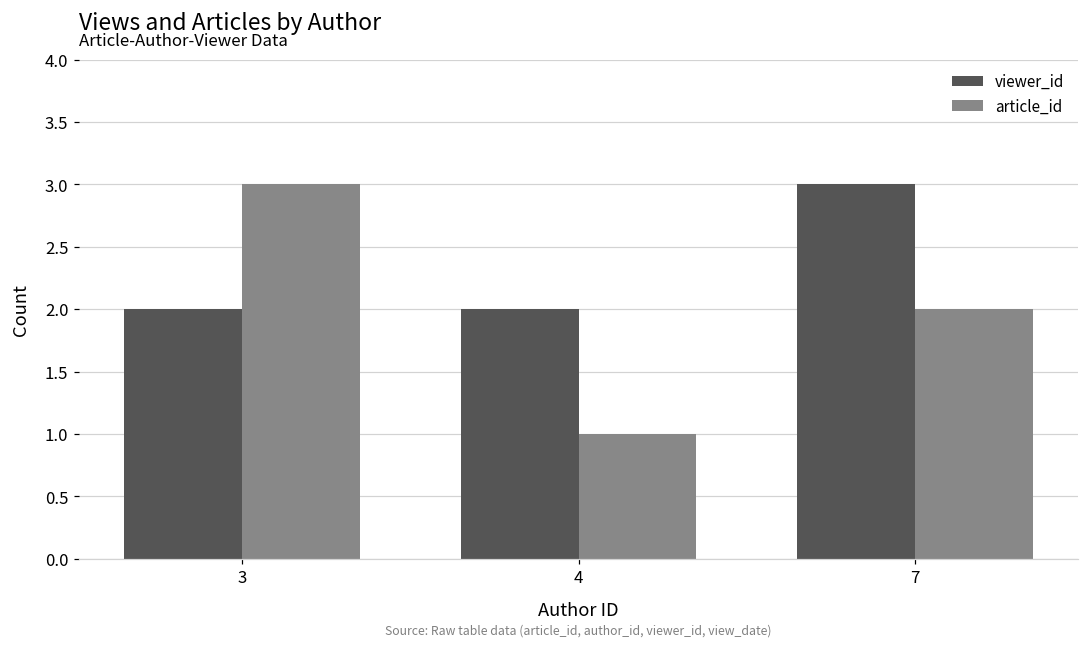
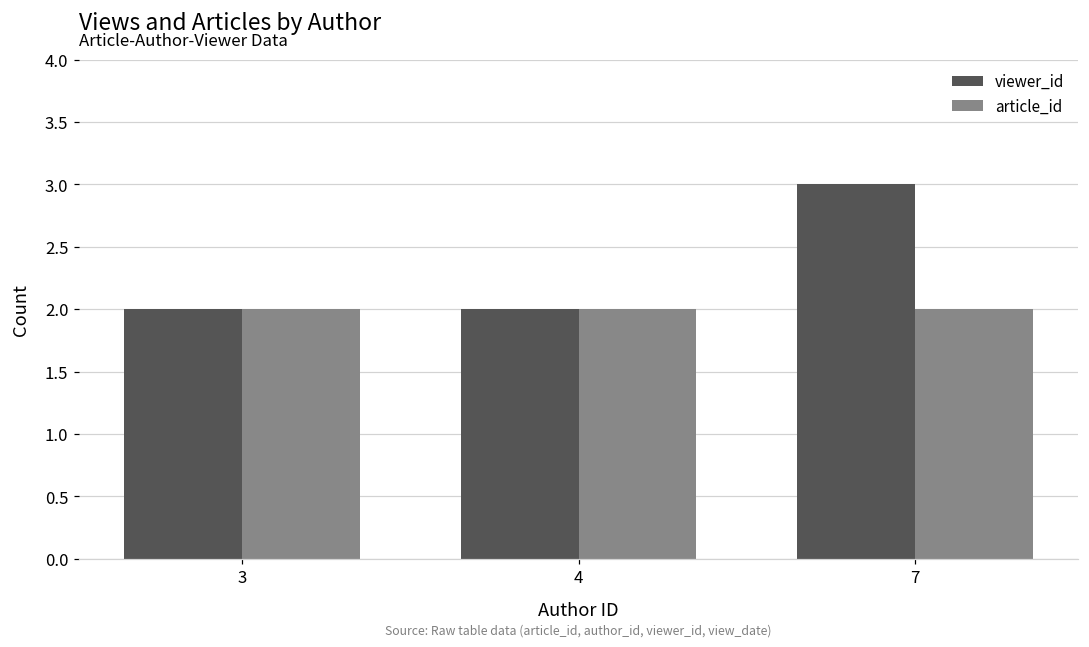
article_id, 3: 3 -> 2
article_id, 4: 1 -> 2
